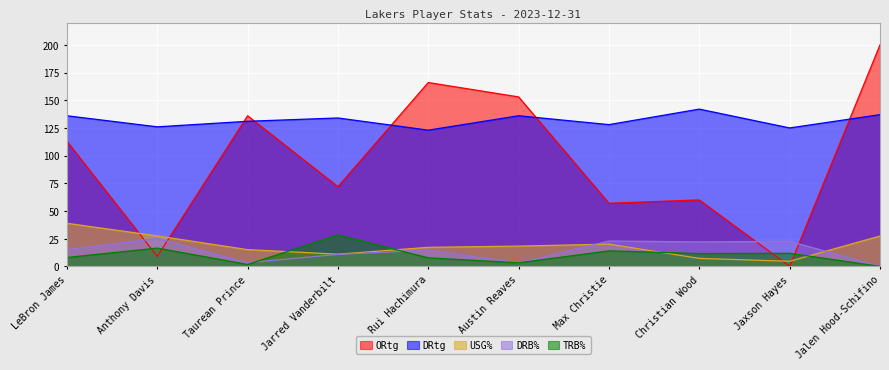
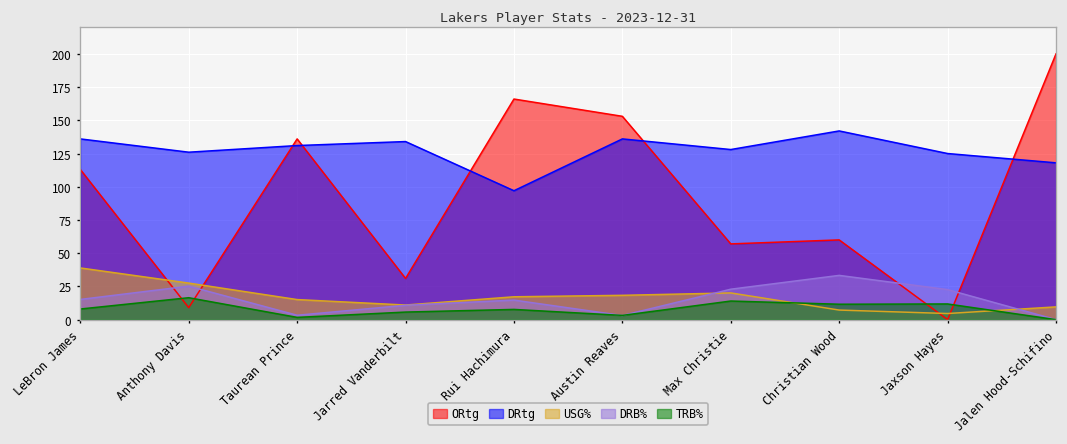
ORtg, Jarred Vanderbilt: 72 -> 31
TRB%, Jarred Vanderbilt: 28 -> 6
DRtg, Rui Hachimura: 123 -> 97
DRB%, Christian Wood: 22 -> 33
DRtg, Jalen Hood-Schifino: 137 -> 118
USG%, Jalen Hood-Schifino: 27 -> 10
